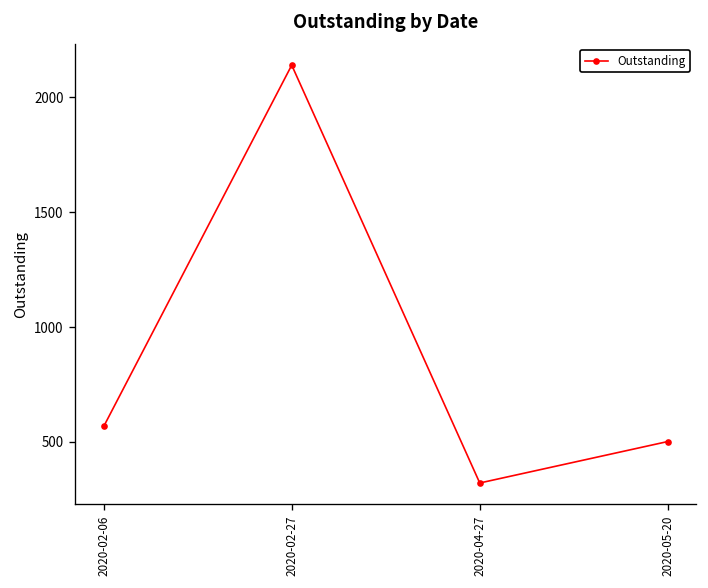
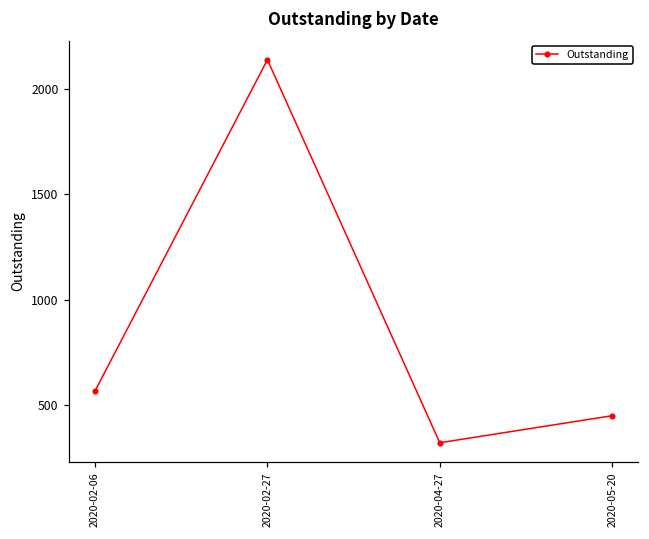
2020-05-20: 500 -> 450
